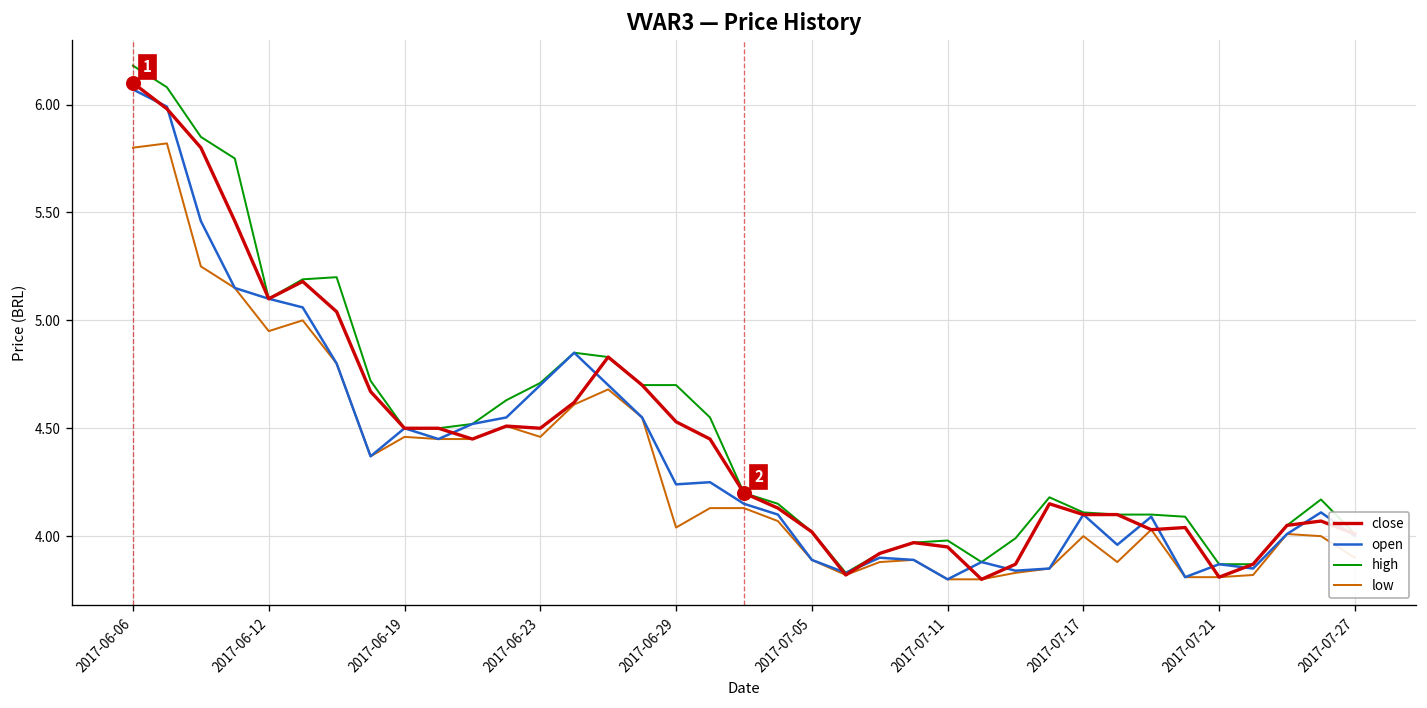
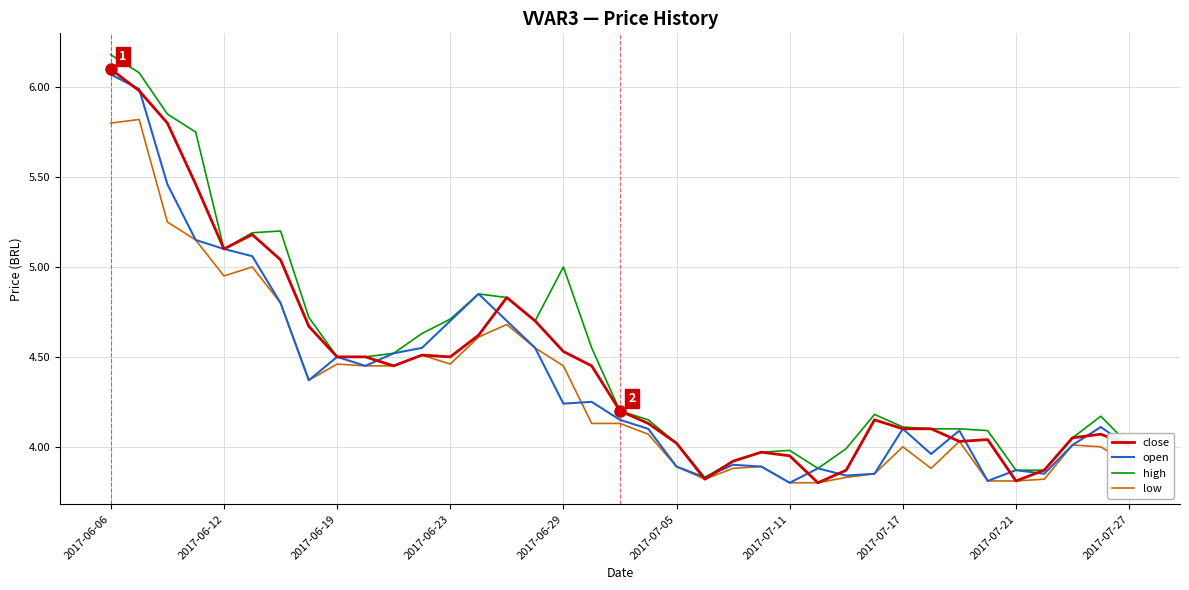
high, 2017-06-29: 4.7 -> 5.0
low, 2017-06-29: 4.04 -> 4.45
